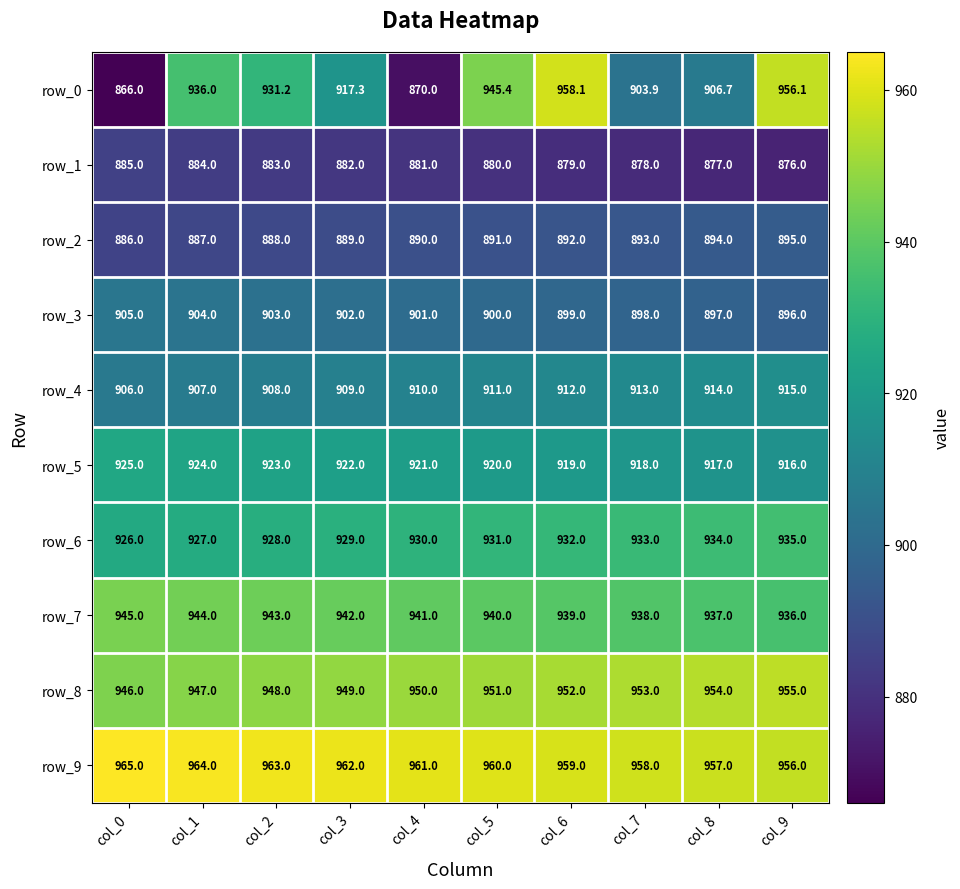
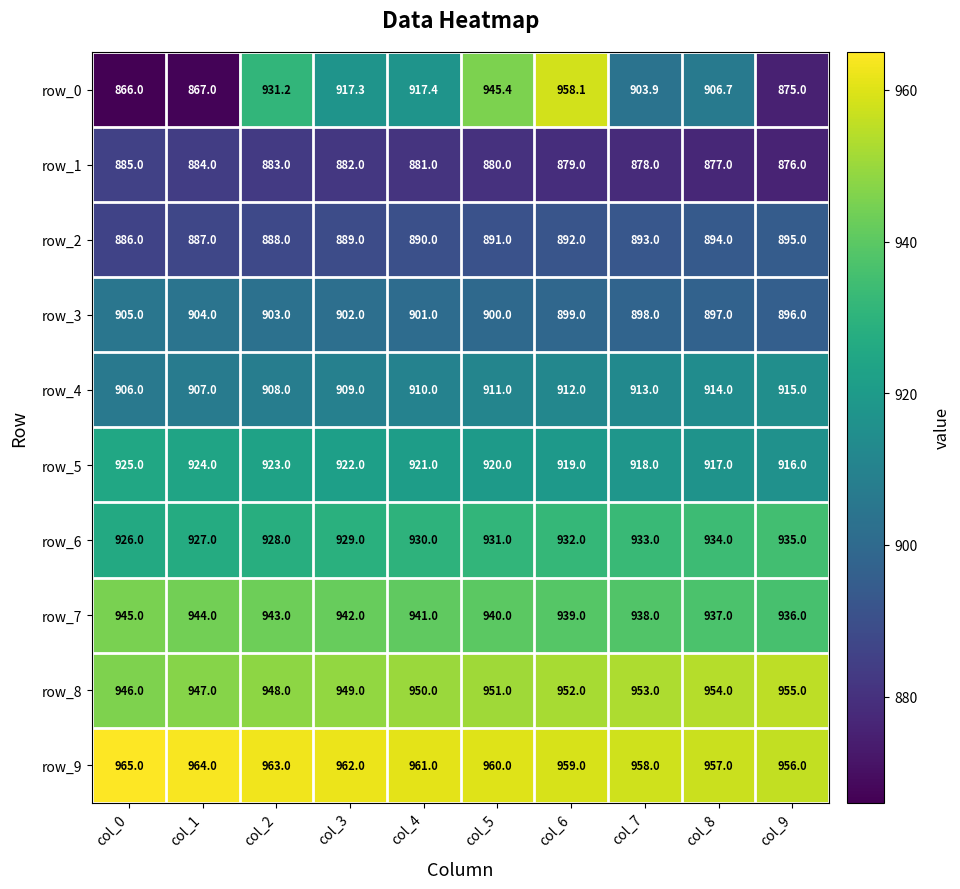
row_0, col_1: 936.0 -> 867.0
row_0, col_4: 870.0 -> 917.4
row_0, col_9: 956.1 -> 875.0
